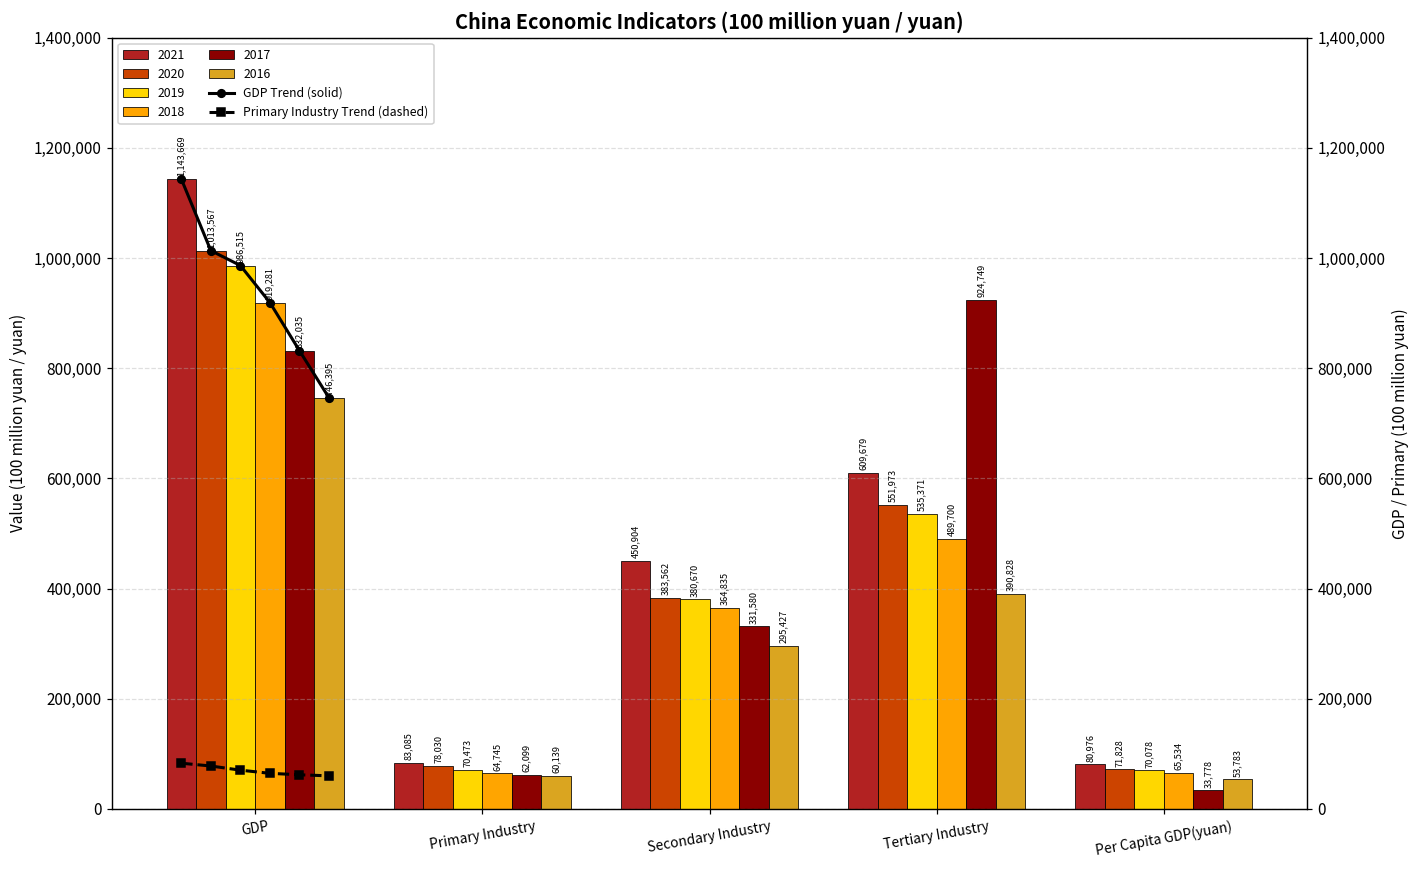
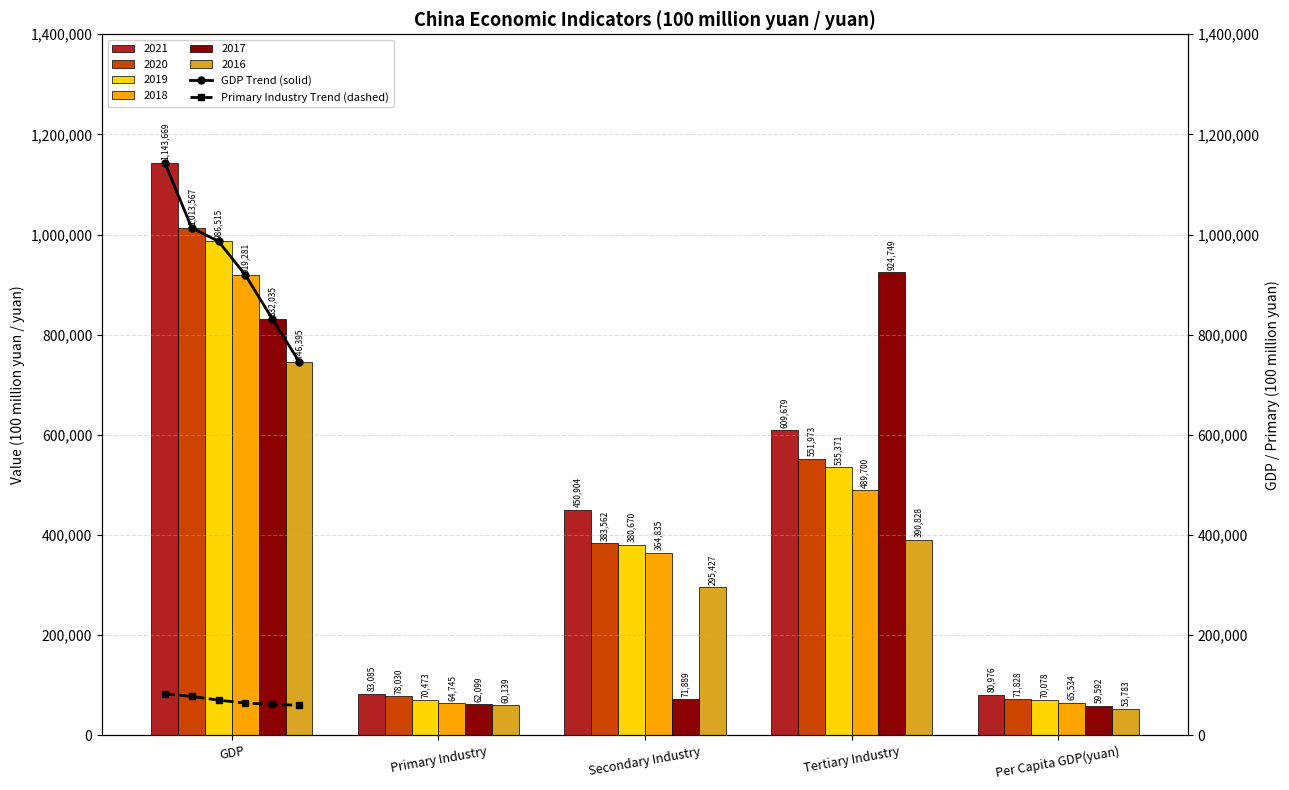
2017, Secondary Industry: 331,580 -> 71,889
2017, Per Capita GDP(yuan): 33,778 -> 59,592
